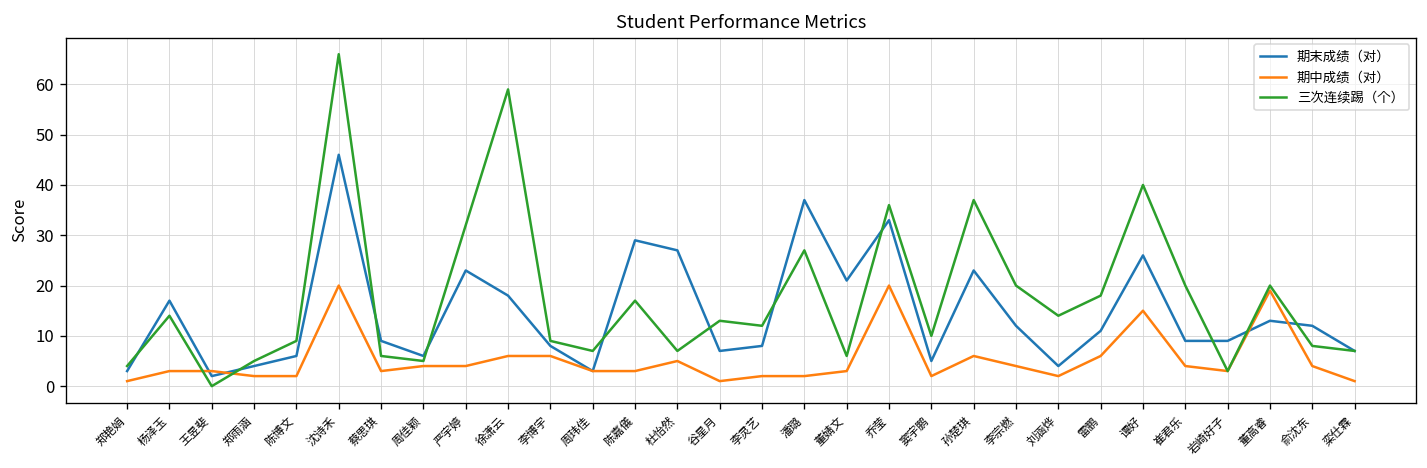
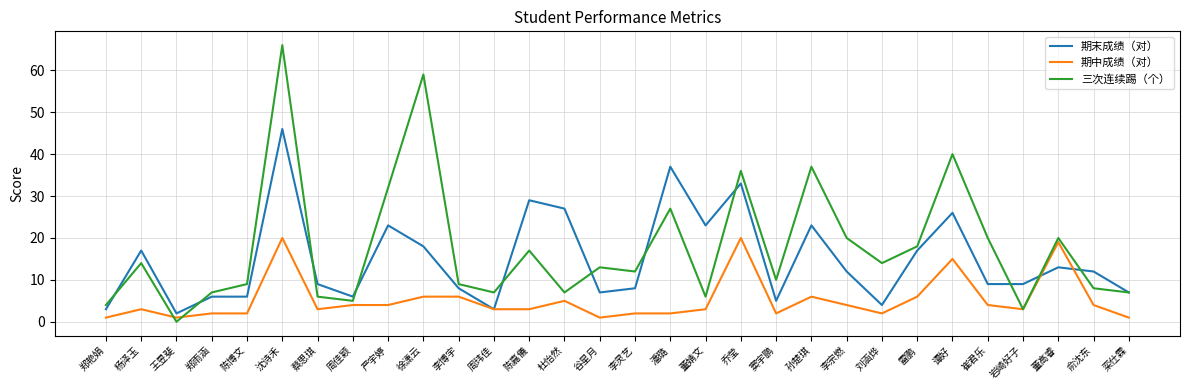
期中成绩（对）, 王昱斐: 3 -> 1
期末成绩（对）, 郑雨涵: 4 -> 6
三次连续踢（个）, 郑雨涵: 5 -> 7
期末成绩（对）, 董婧文: 21 -> 23
期末成绩（对）, 雷鹏: 11 -> 17
